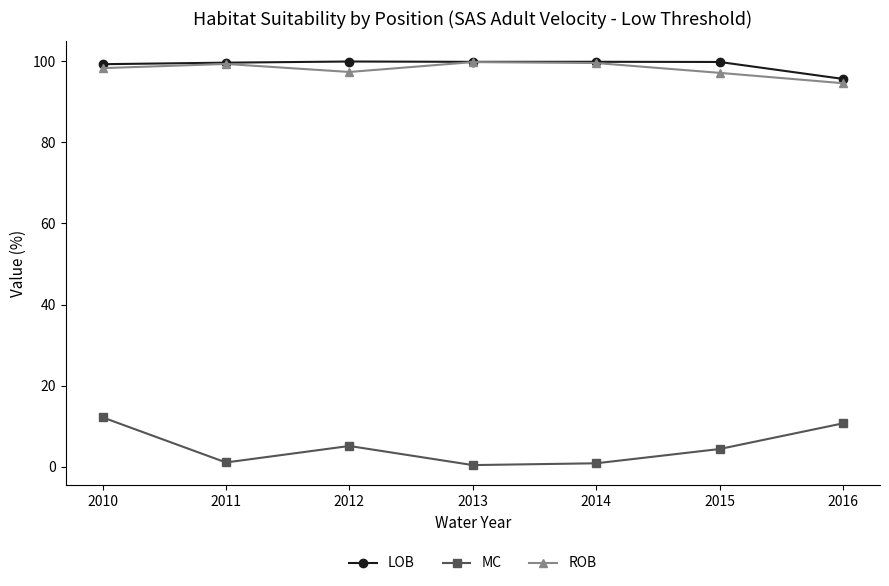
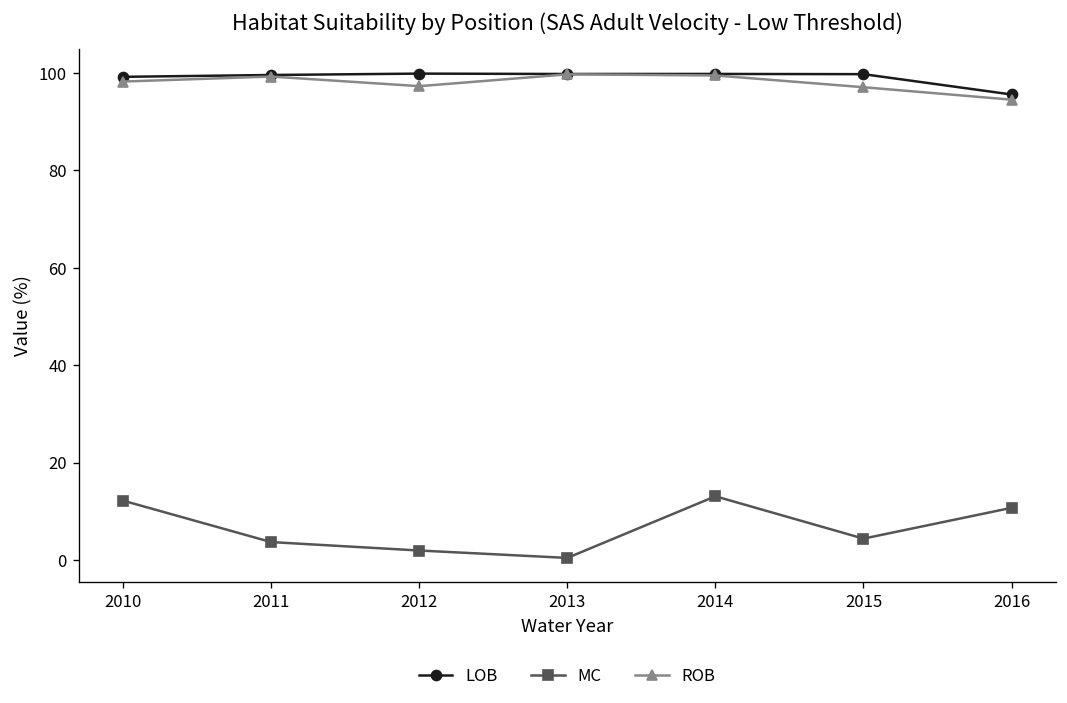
MC, 2011: 1 -> 4
MC, 2012: 5 -> 2
MC, 2014: 1 -> 13
